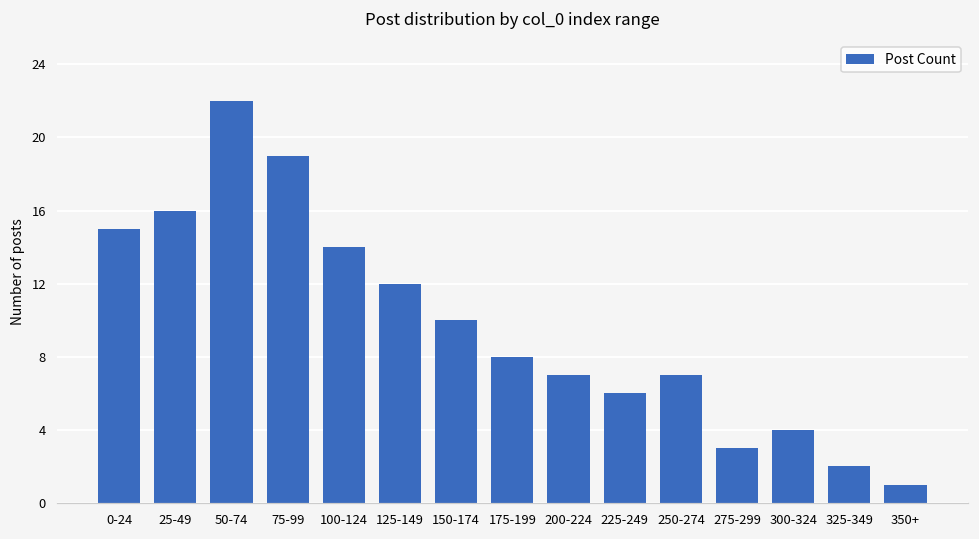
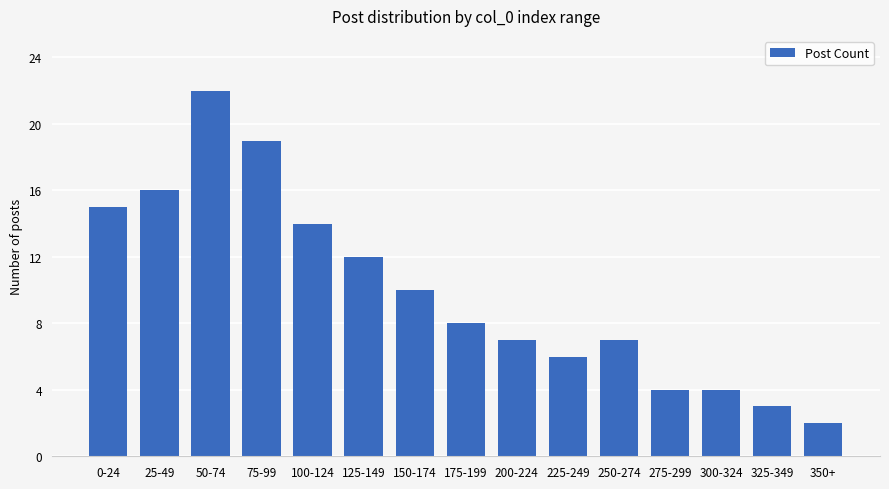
275-299: 3 -> 4
325-349: 2 -> 3
350+: 1 -> 2
